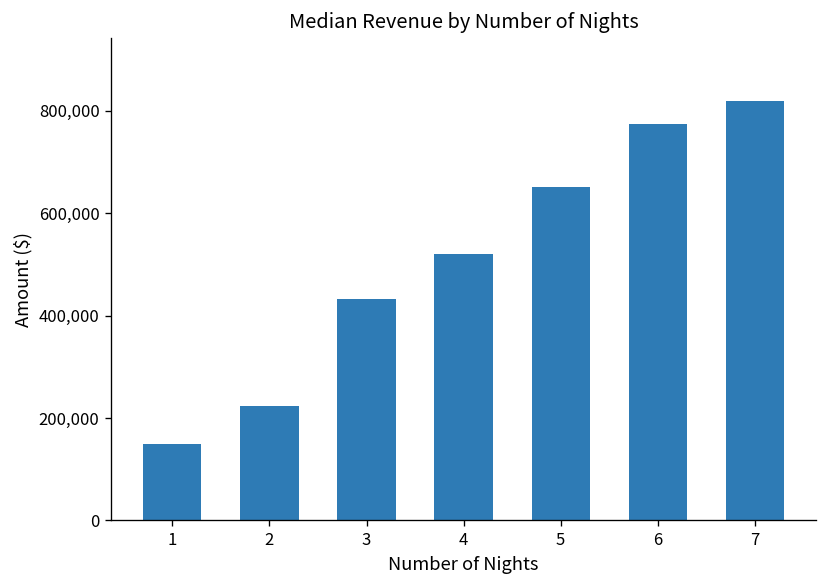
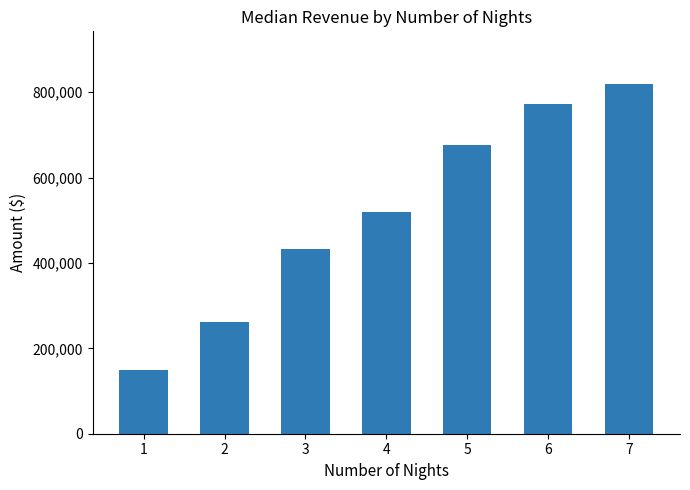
2: 220,000 -> 260,000
5: 650,000 -> 680,000
